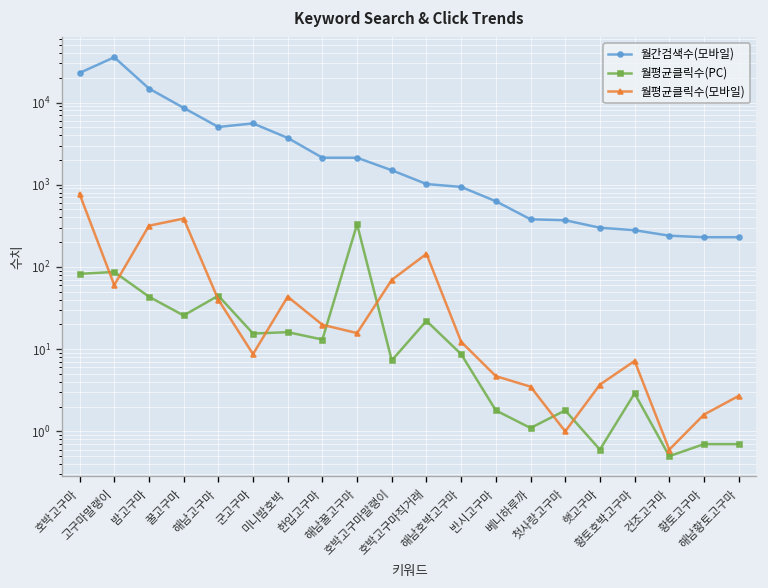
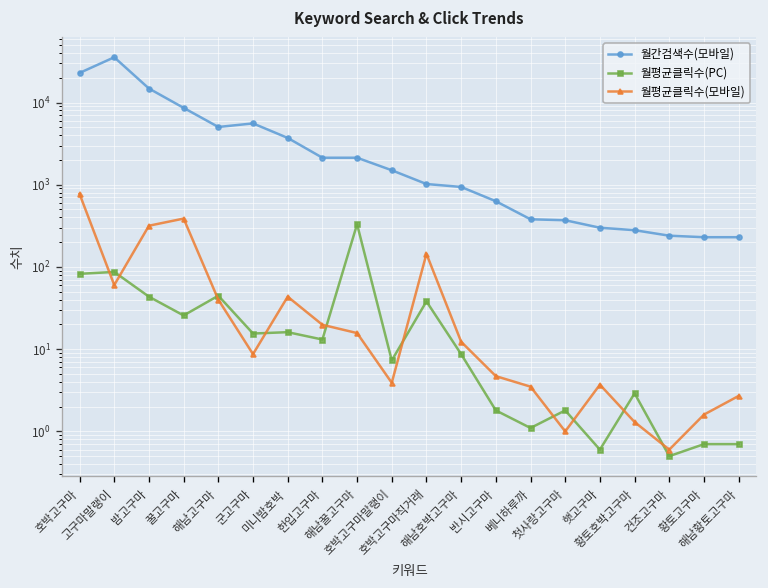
월평균클릭수(모바일), 호박고구마말랭이: 70 -> 4
월평균클릭수(PC), 호박고구마직거래: 22 -> 40
월평균클릭수(모바일), 황토호박고구마: 7 -> 1.3
